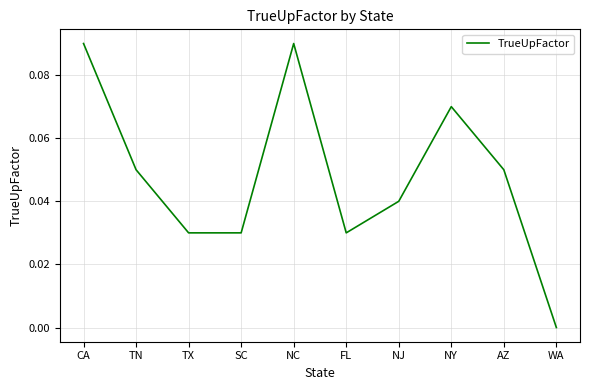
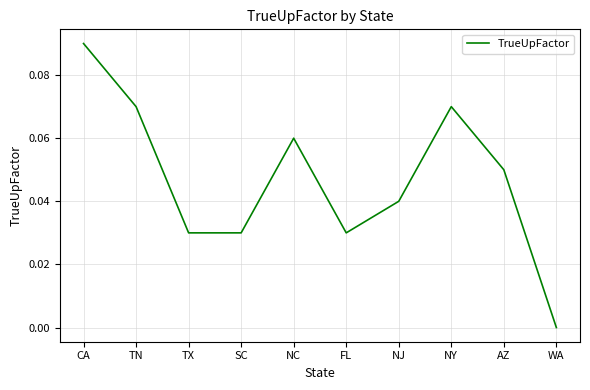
TN: 0.05 -> 0.07
NC: 0.09 -> 0.06
